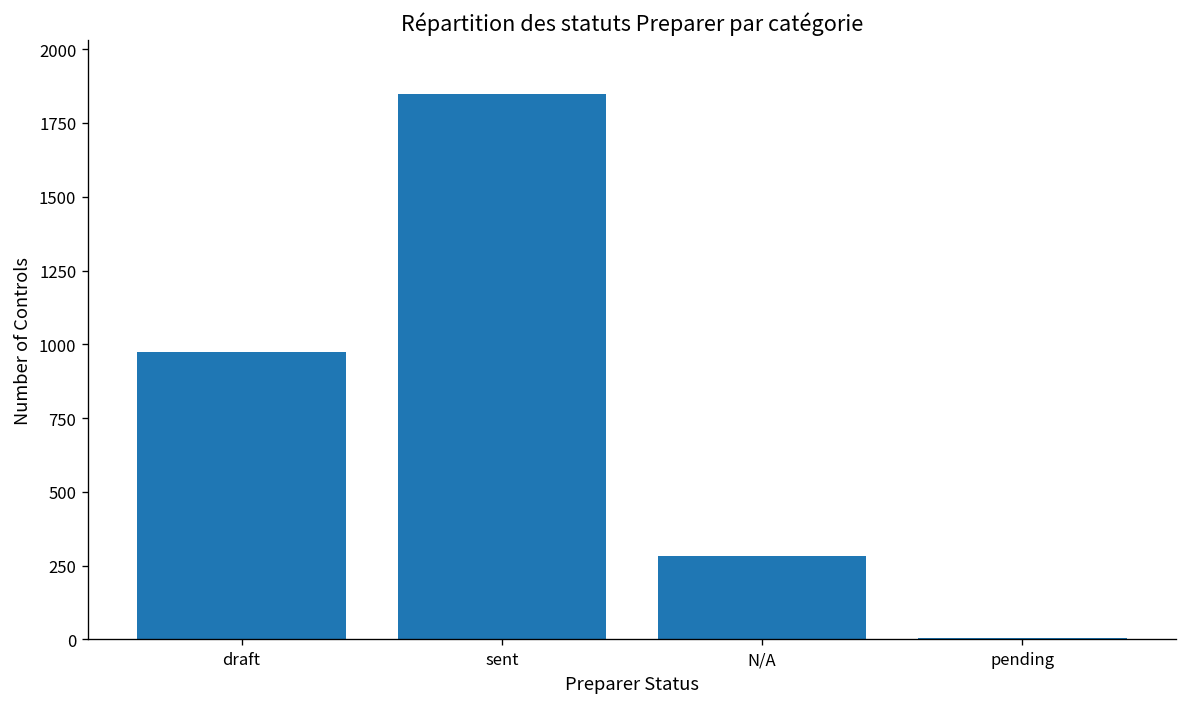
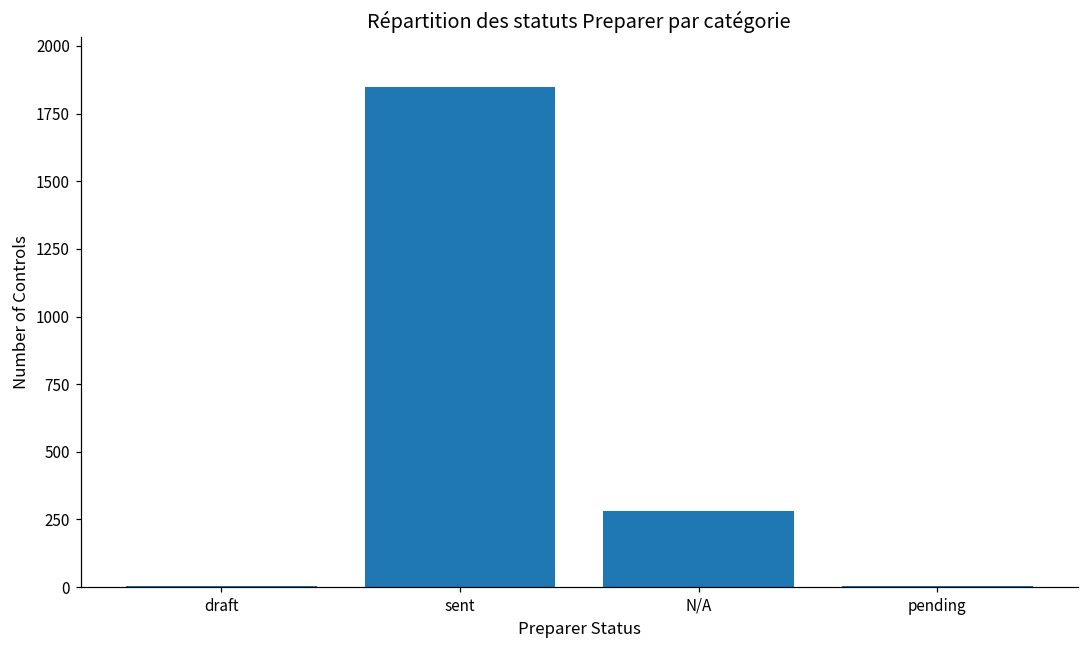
draft: 980 -> 0
